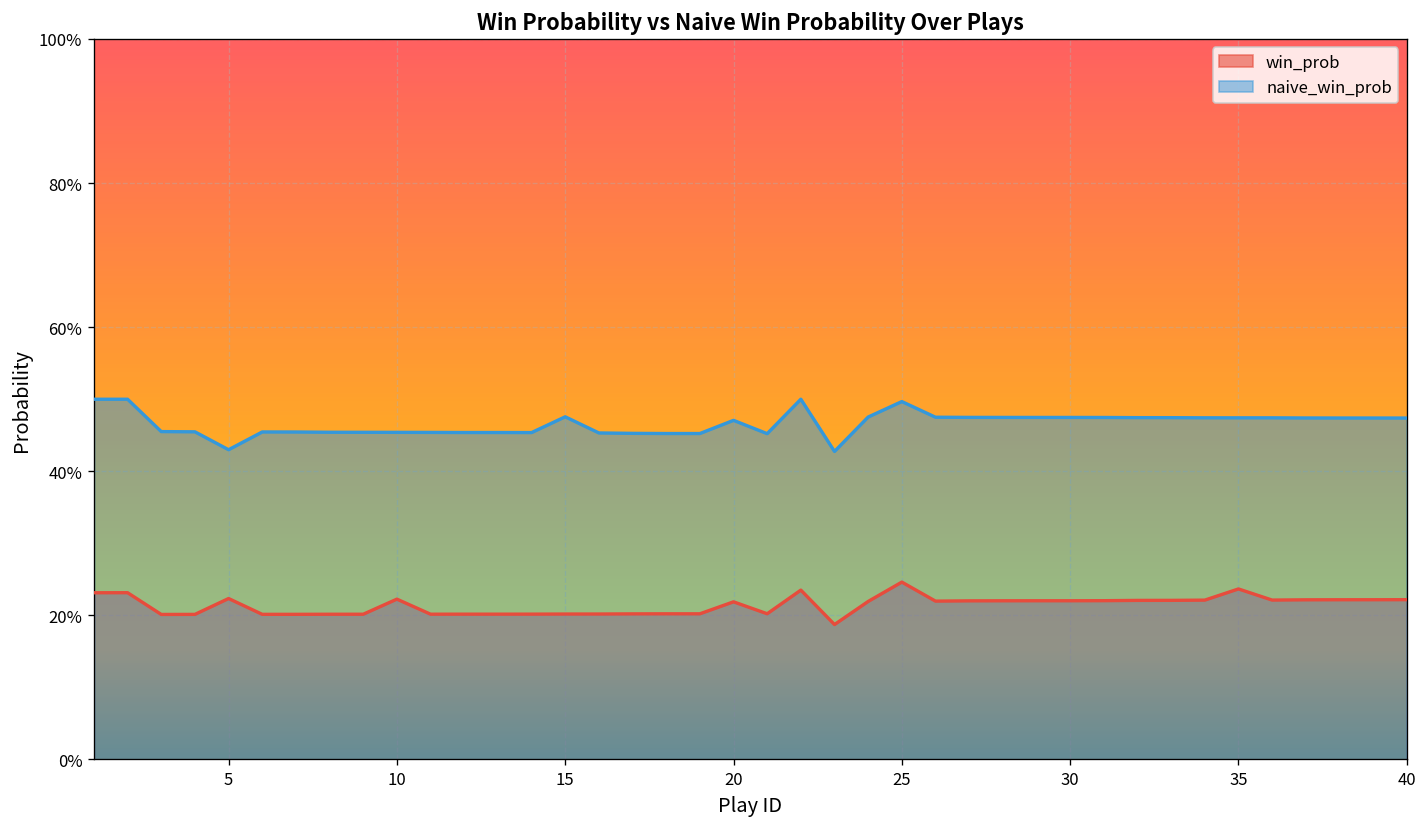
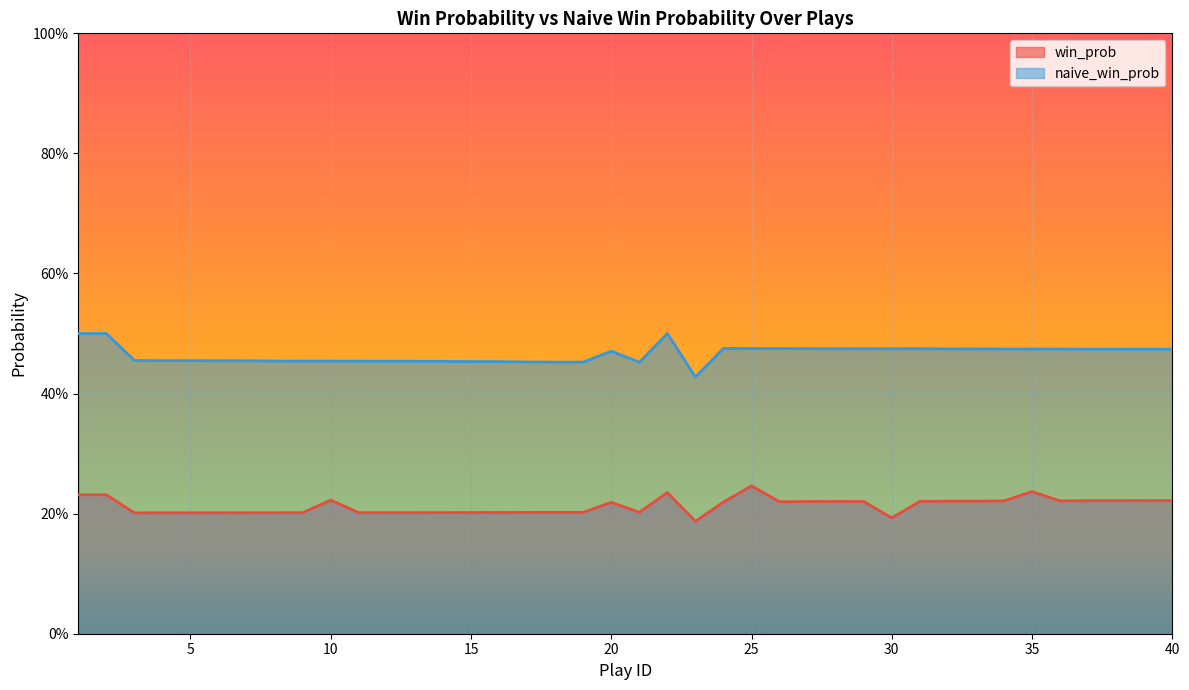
win_prob, 5: 22% -> 20%
naive_win_prob, 5: 43% -> 45%
naive_win_prob, 15: 48% -> 45%
naive_win_prob, 25: 50% -> 48%
win_prob, 30: 22% -> 19%
